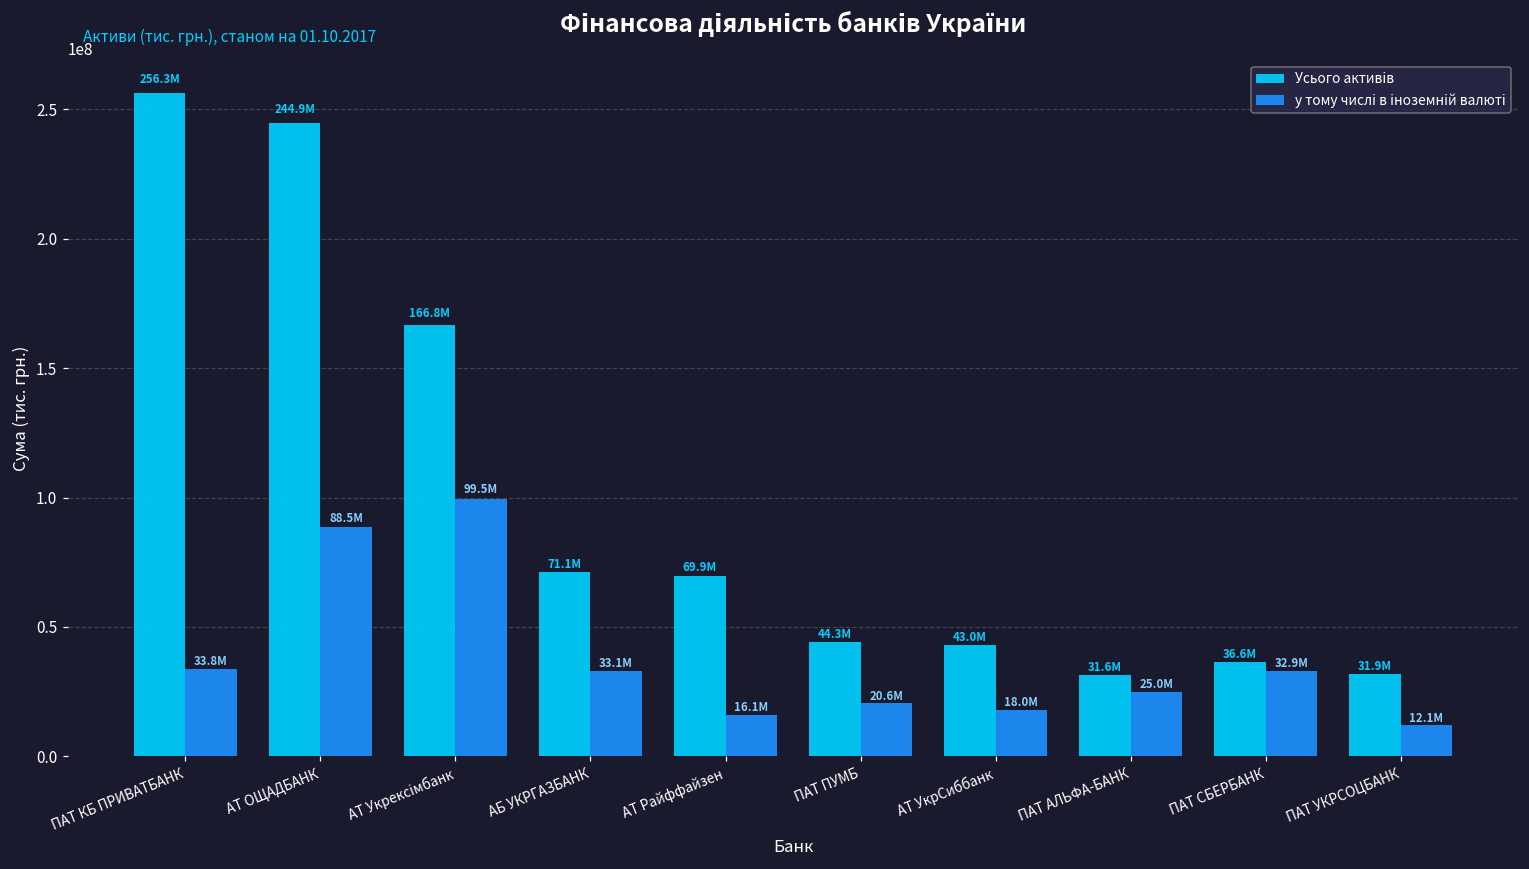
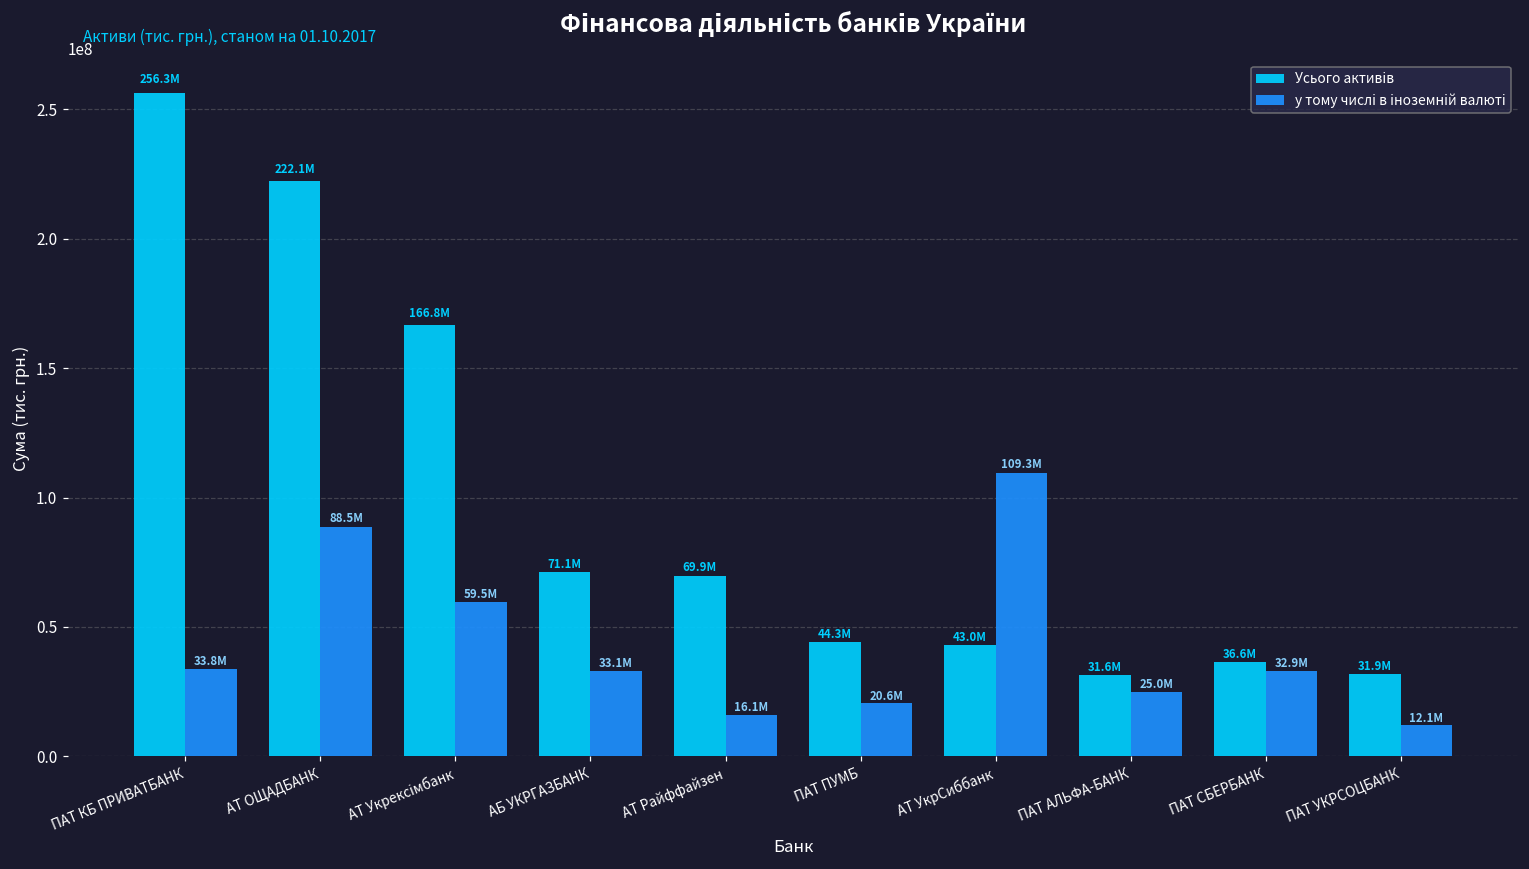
Усього активів, АТ ОЩАДБАНК: 244.9M -> 222.1M
у тому числі в іноземній валюті, АТ Укрексімбанк: 99.5M -> 59.5M
у тому числі в іноземній валюті, АТ УкрСиббанк: 18.0M -> 109.3M
